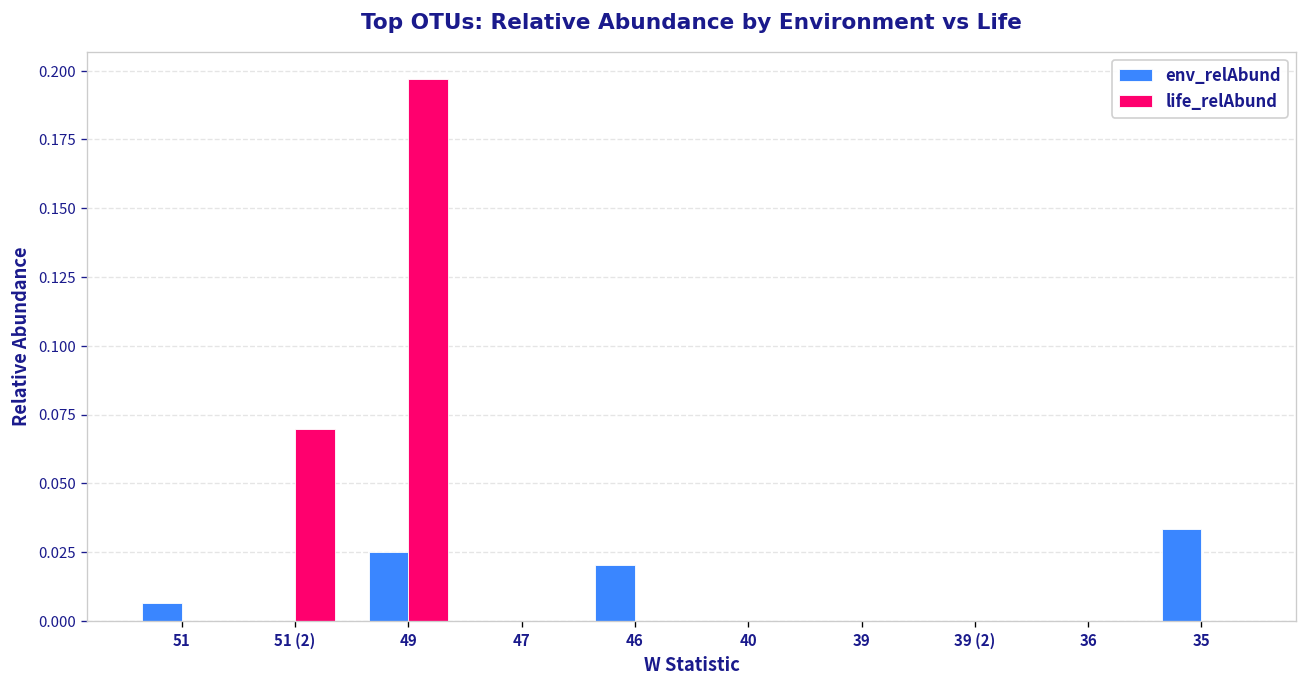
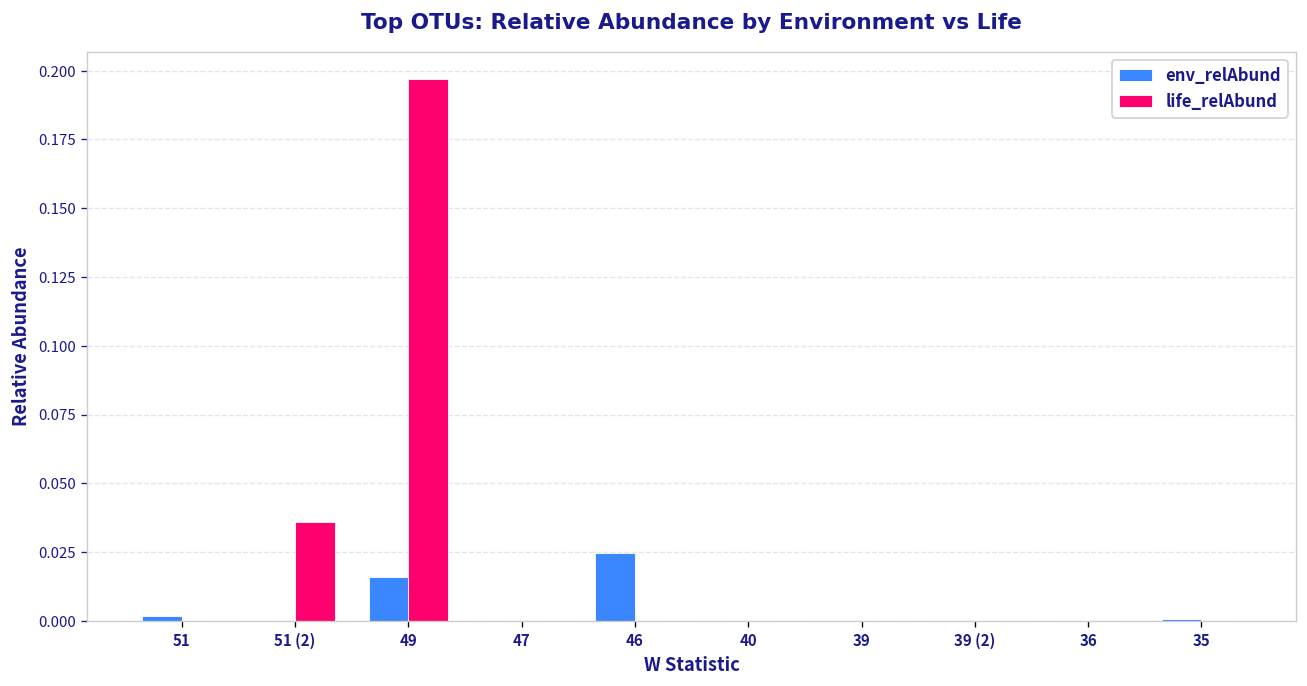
env_relAbund, 51: 0.006 -> 0.002
life_relAbund, 51 (2): 0.070 -> 0.036
env_relAbund, 49: 0.025 -> 0.016
env_relAbund, 46: 0.020 -> 0.025
env_relAbund, 35: 0.033 -> 0.001
